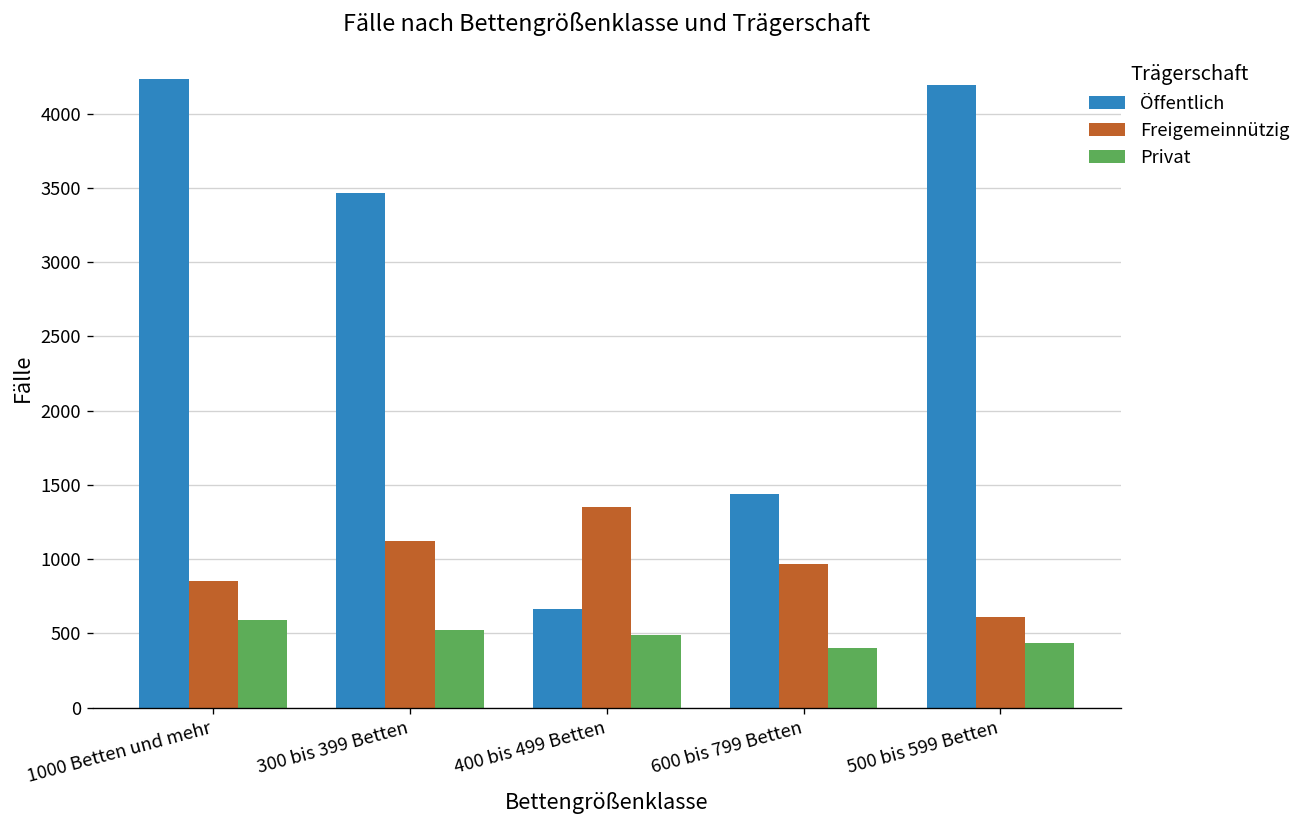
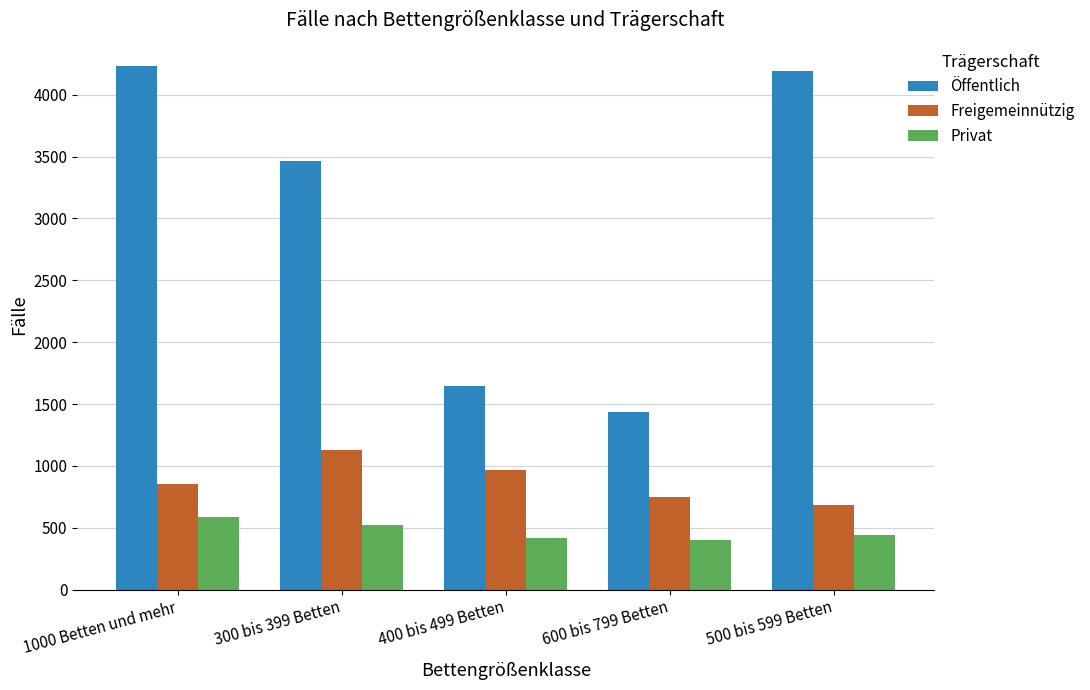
Öffentlich, 400 bis 499 Betten: 660 -> 1650
Freigemeinnützig, 400 bis 499 Betten: 1350 -> 970
Privat, 400 bis 499 Betten: 490 -> 420
Freigemeinnützig, 600 bis 799 Betten: 970 -> 750
Freigemeinnützig, 500 bis 599 Betten: 610 -> 690
